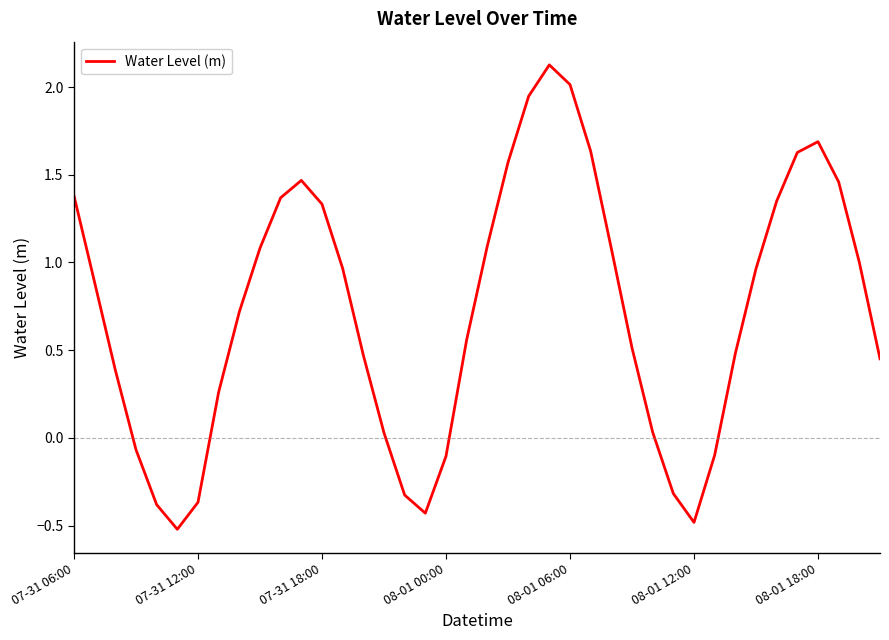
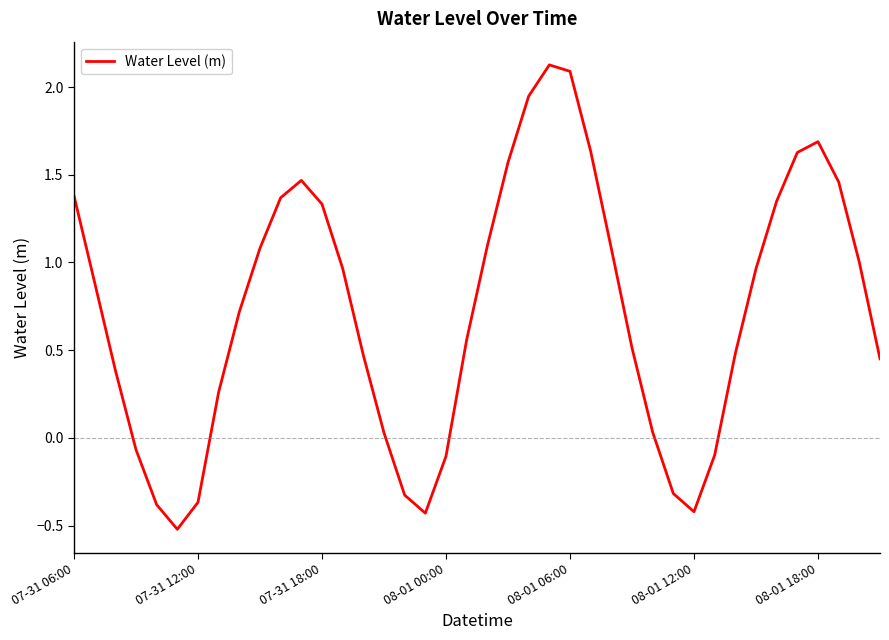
08-01 06:00: 2.01 -> 2.09
08-01 12:00: -0.48 -> -0.42
